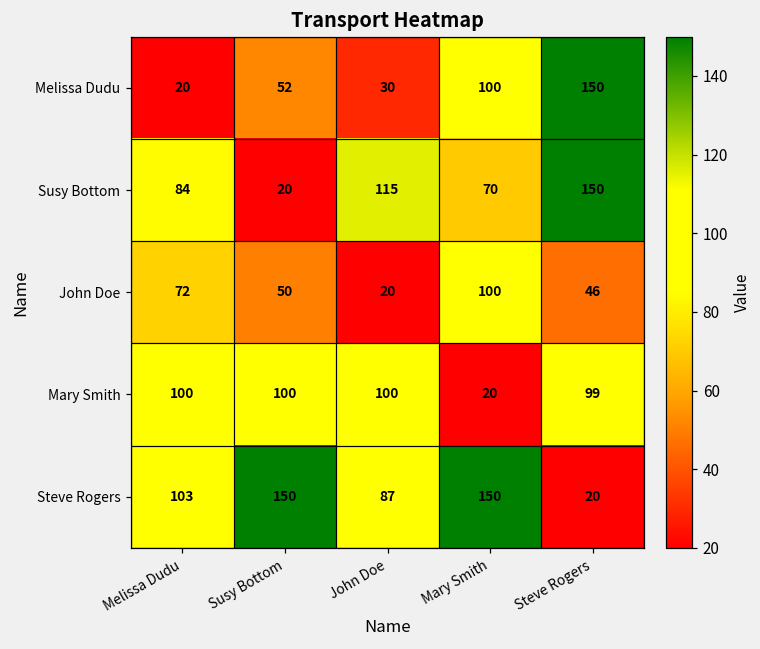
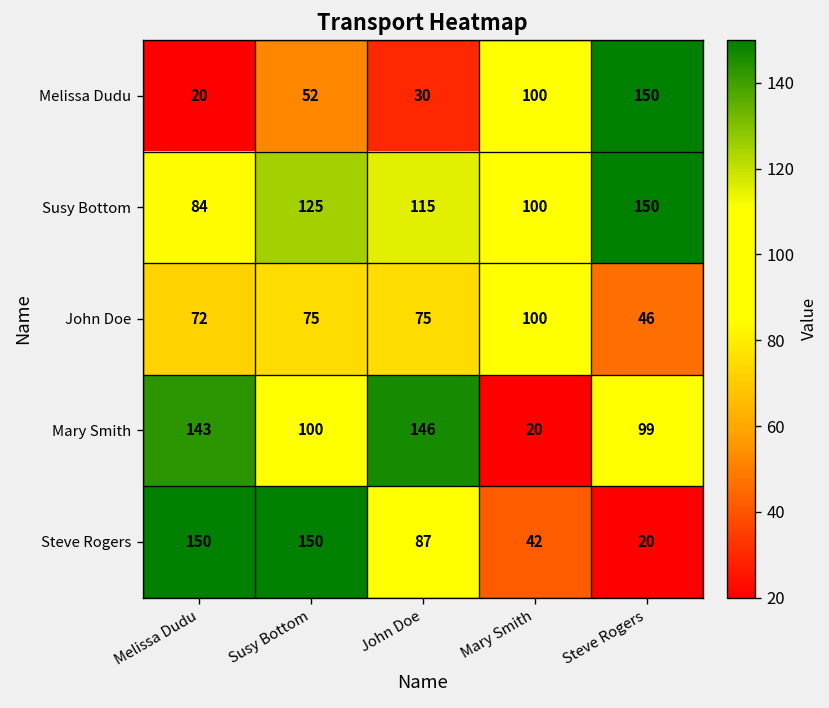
Susy Bottom, Susy Bottom: 20 -> 125
Susy Bottom, Mary Smith: 70 -> 100
John Doe, Susy Bottom: 50 -> 75
John Doe, John Doe: 20 -> 75
Mary Smith, Melissa Dudu: 100 -> 143
Mary Smith, John Doe: 100 -> 146
Steve Rogers, Melissa Dudu: 103 -> 150
Steve Rogers, Mary Smith: 150 -> 42
